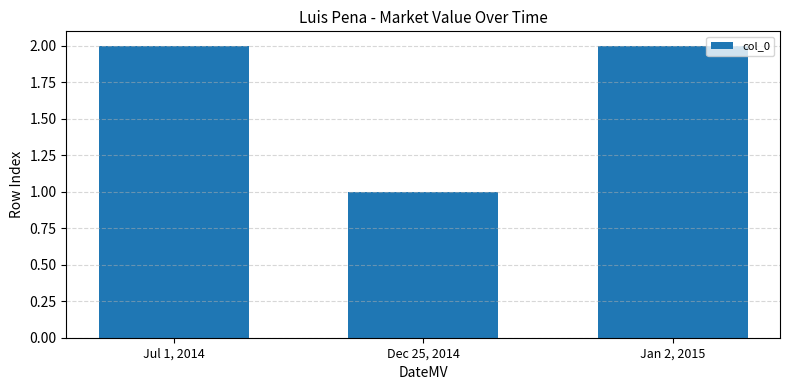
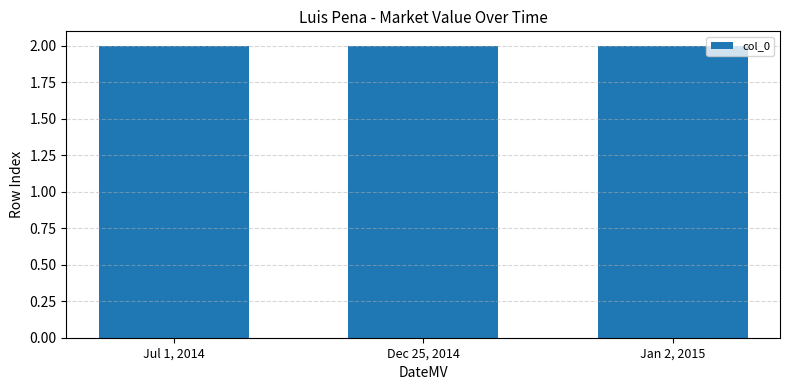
Dec 25, 2014: 1 -> 2
